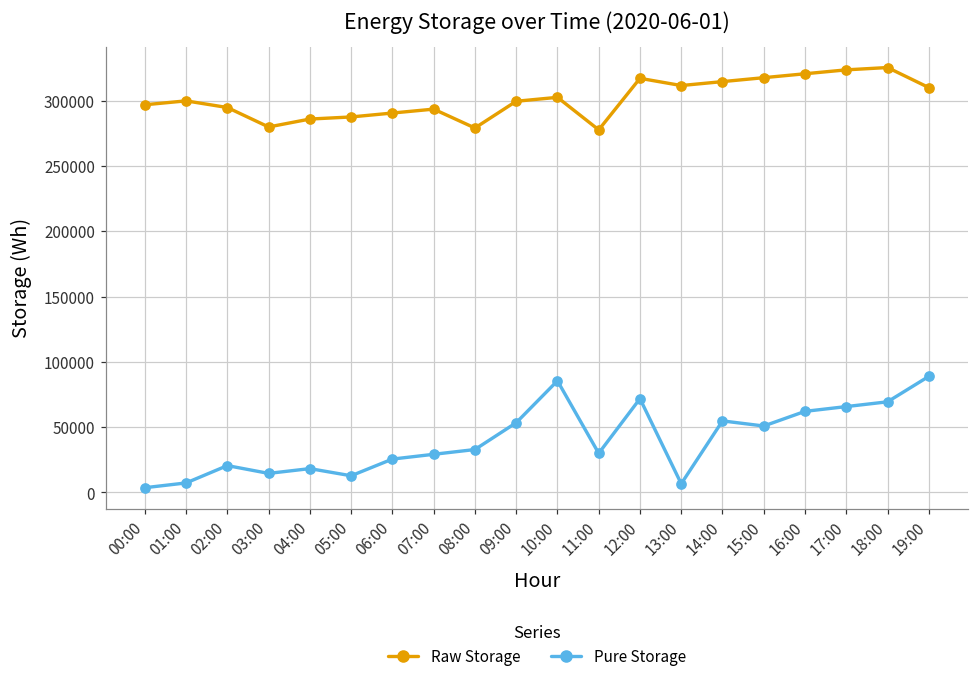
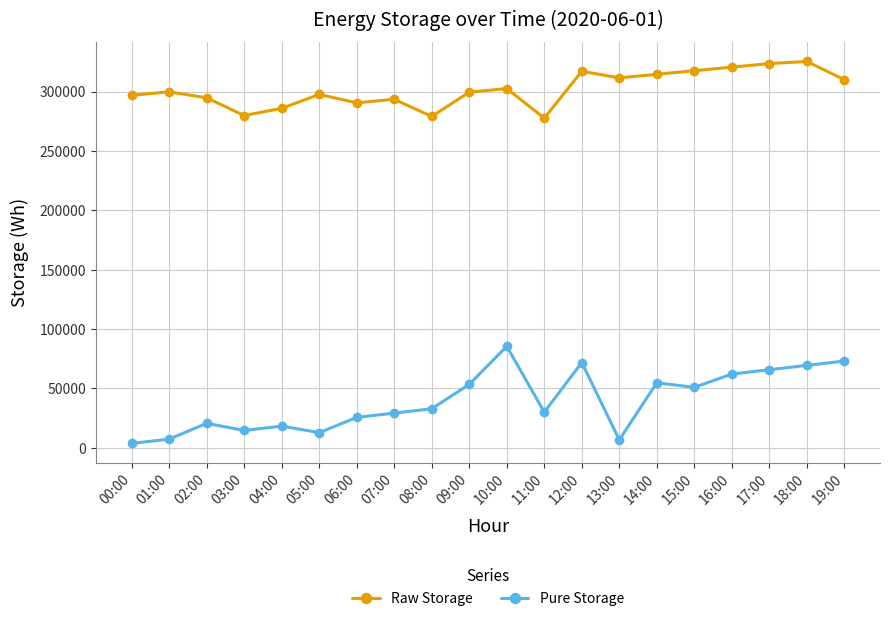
Raw Storage, 05:00: 287000 -> 298000
Pure Storage, 19:00: 89000 -> 73000
